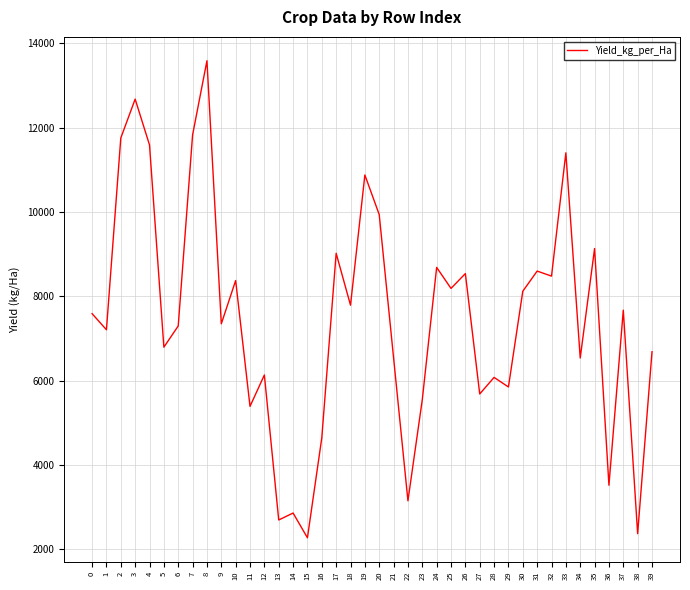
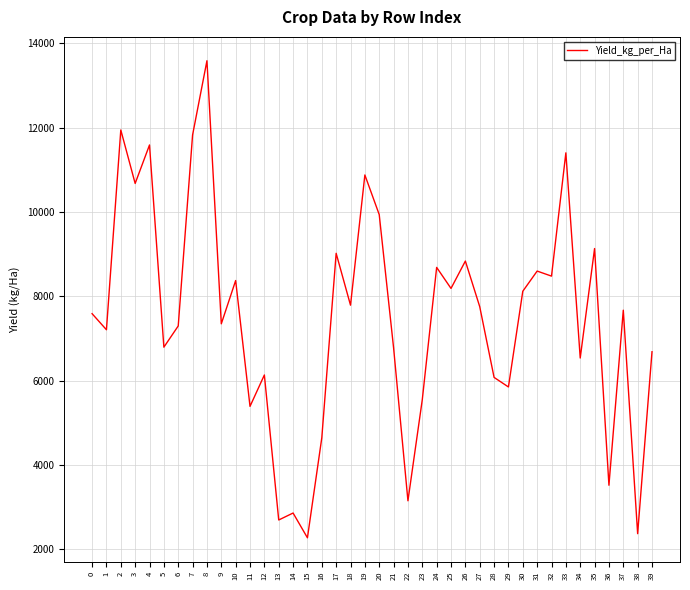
2: 11800 -> 11900
3: 12700 -> 10700
21: 6500 -> 6800
26: 8500 -> 8800
27: 5700 -> 7800
